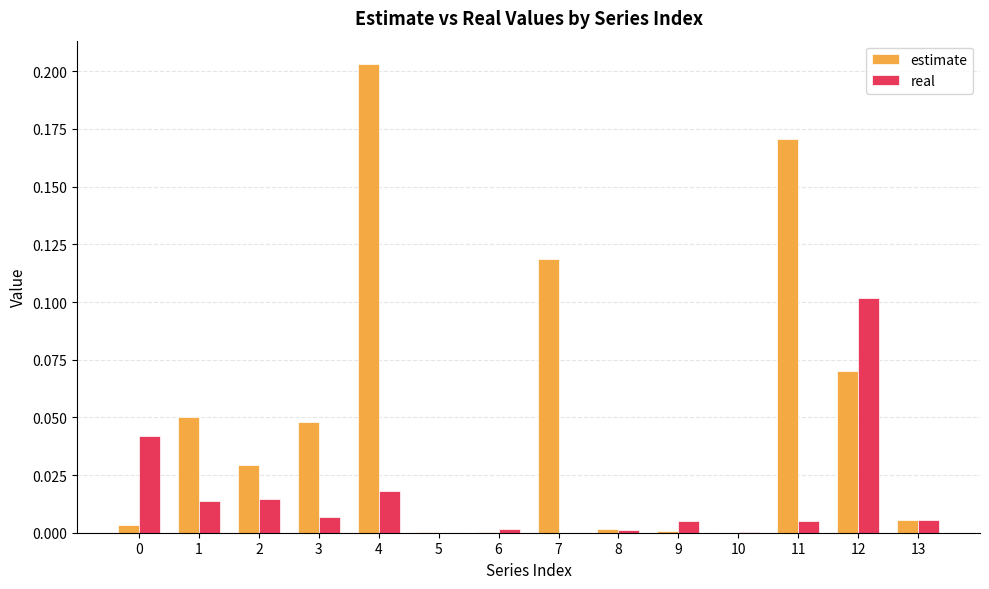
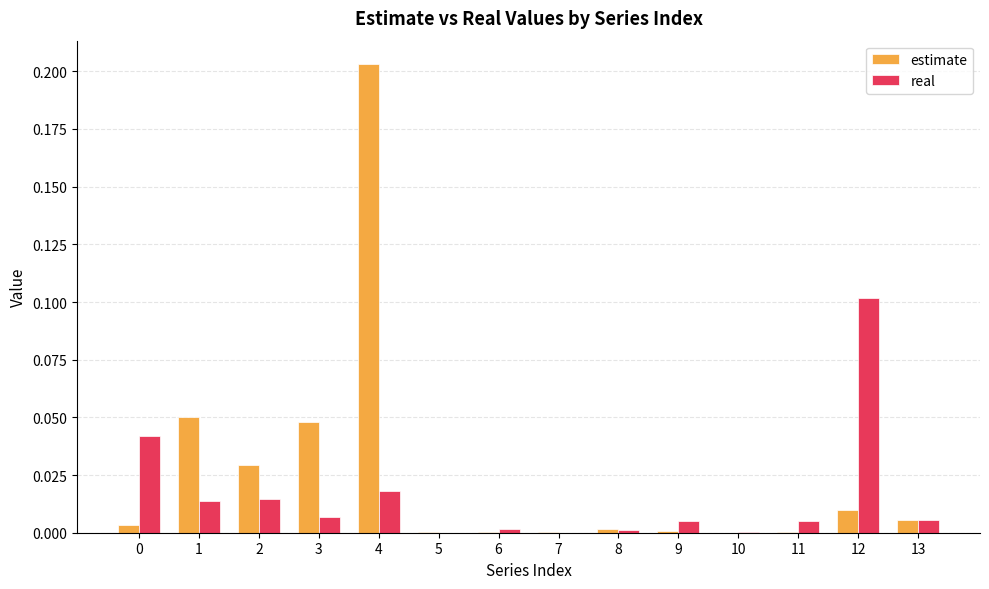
estimate, 7: 0.119 -> 0.000
estimate, 11: 0.171 -> 0.000
estimate, 12: 0.07 -> 0.01
